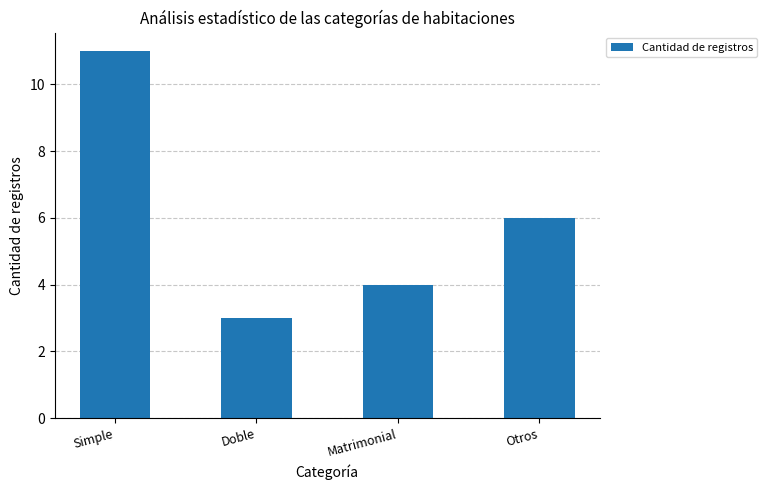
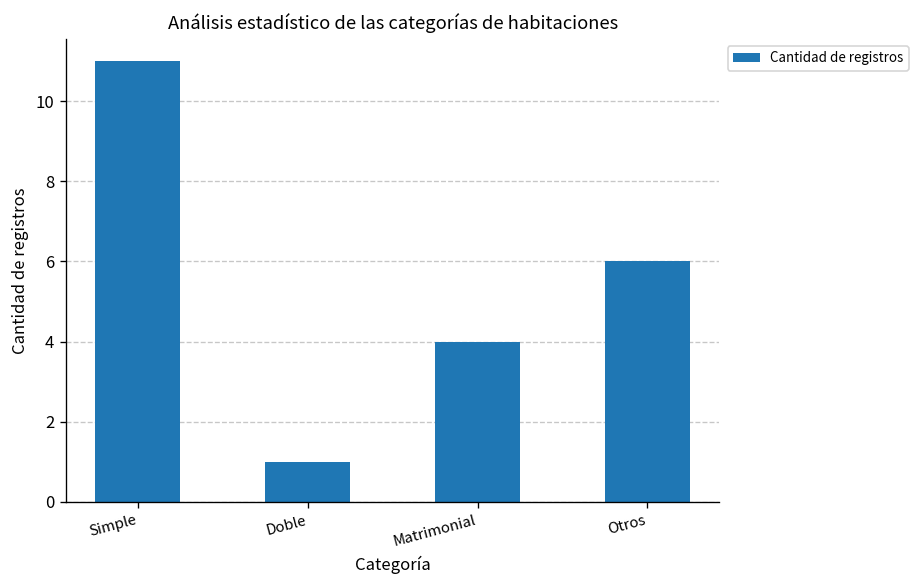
Doble: 3 -> 1
